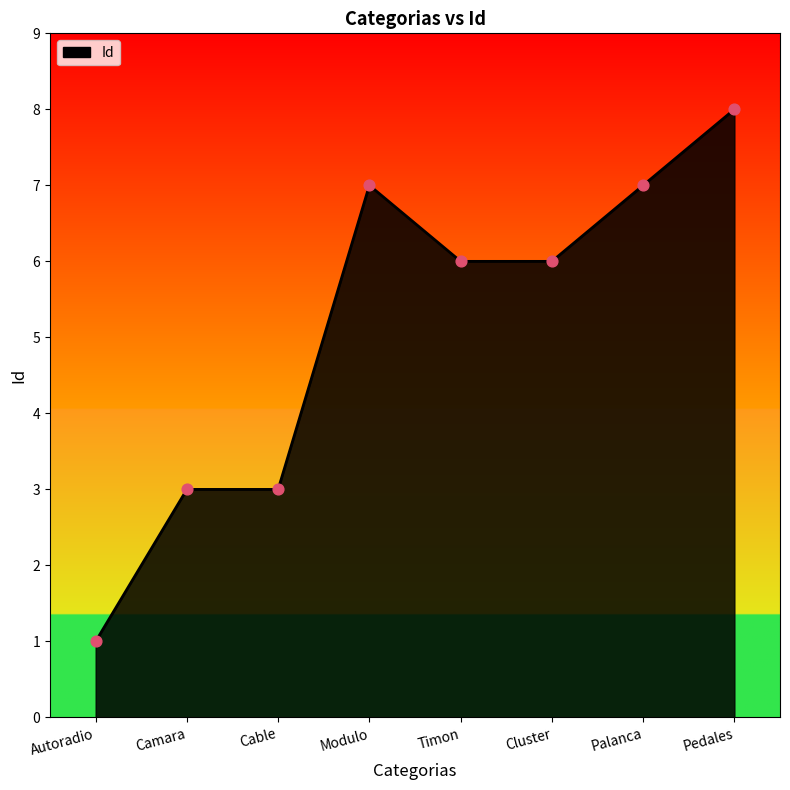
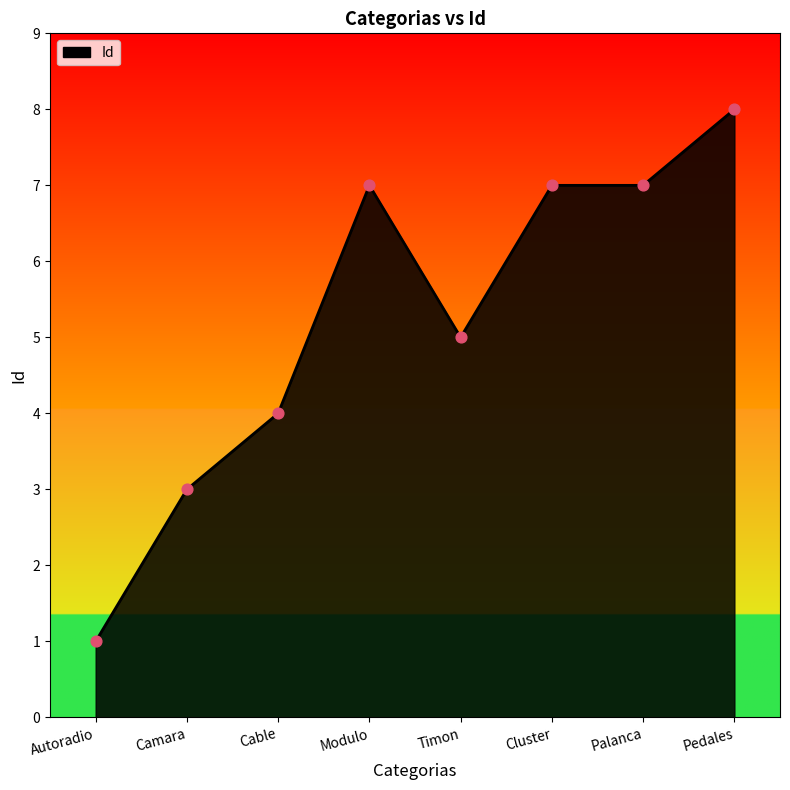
Cable: 3 -> 4
Timon: 6 -> 5
Cluster: 6 -> 7
